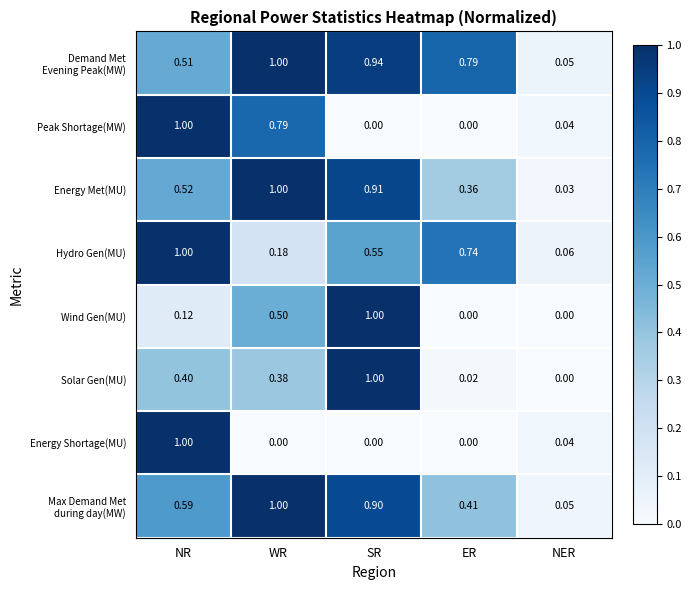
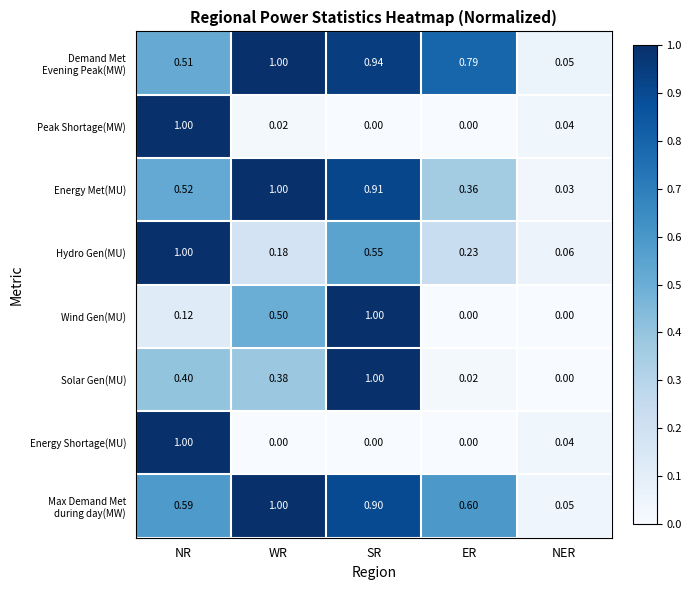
Peak Shortage(MW), WR: 0.79 -> 0.02
Hydro Gen(MU), ER: 0.74 -> 0.23
Max Demand Met during day(MW), ER: 0.41 -> 0.60
